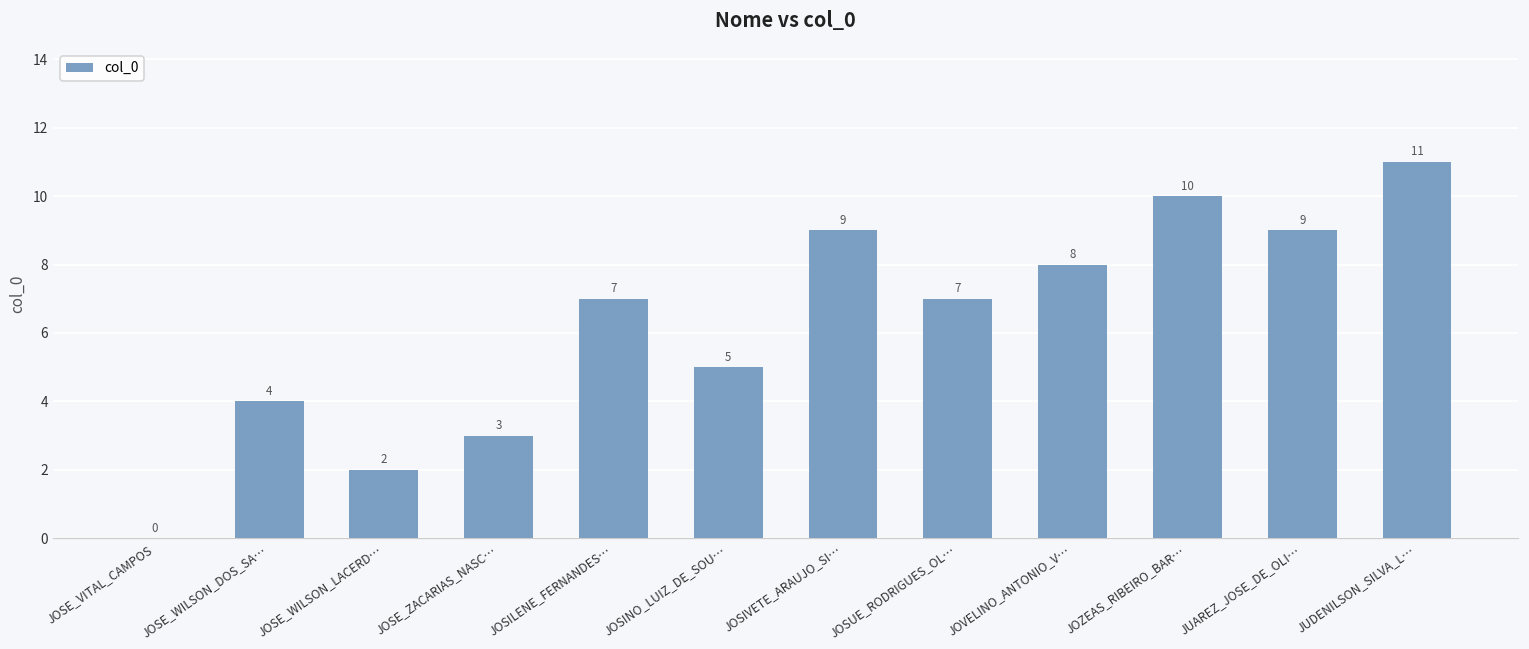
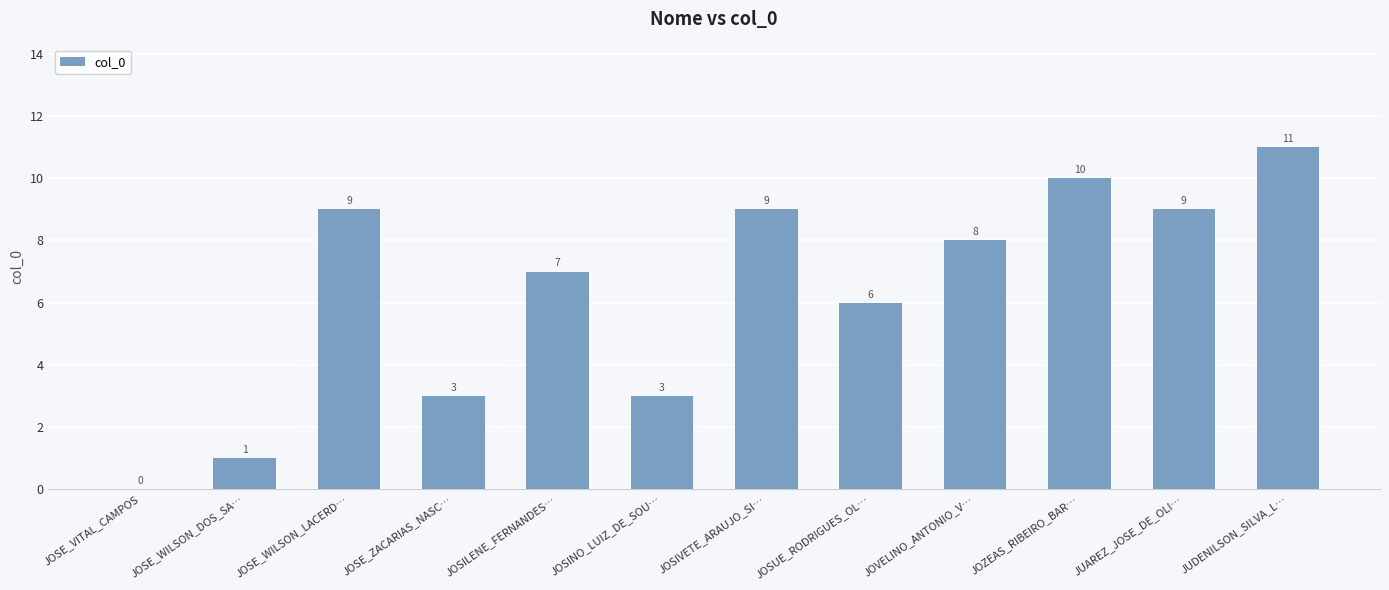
JOSE_WILSON_DOS_SA…: 4 -> 1
JOSE_WILSON_LACERD…: 2 -> 9
JOSINO_LUIZ_DE_SOU…: 5 -> 3
JOSUE_RODRIGUES_OL…: 7 -> 6
